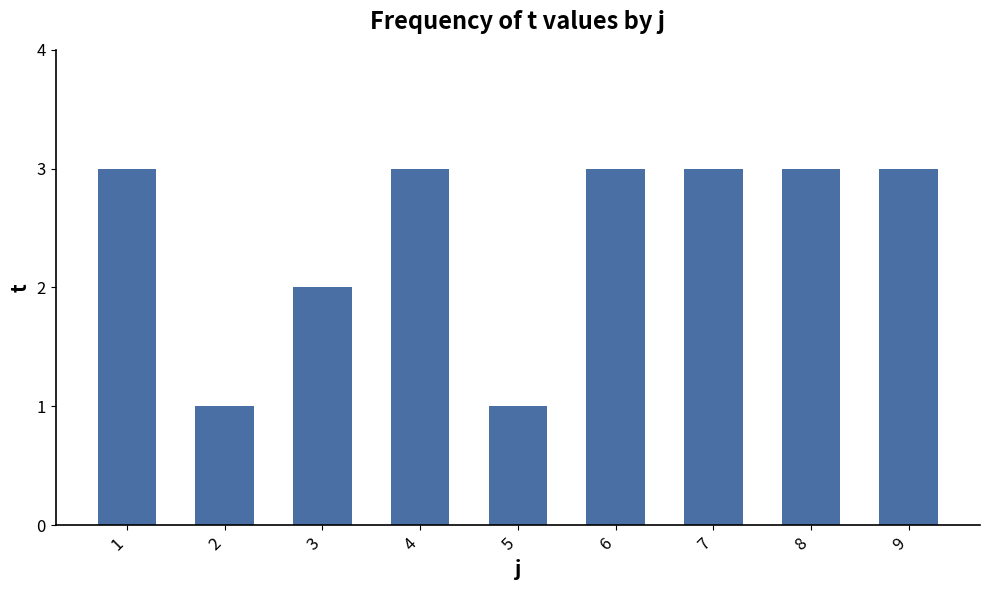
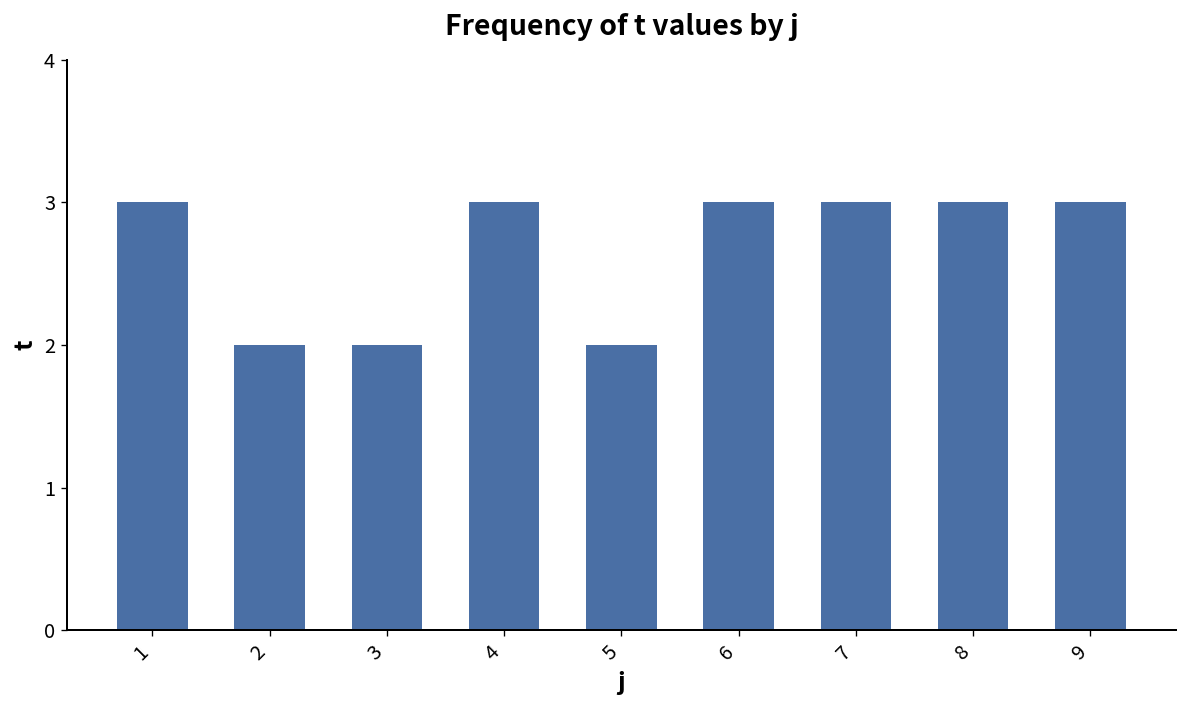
2: 1 -> 2
5: 1 -> 2
